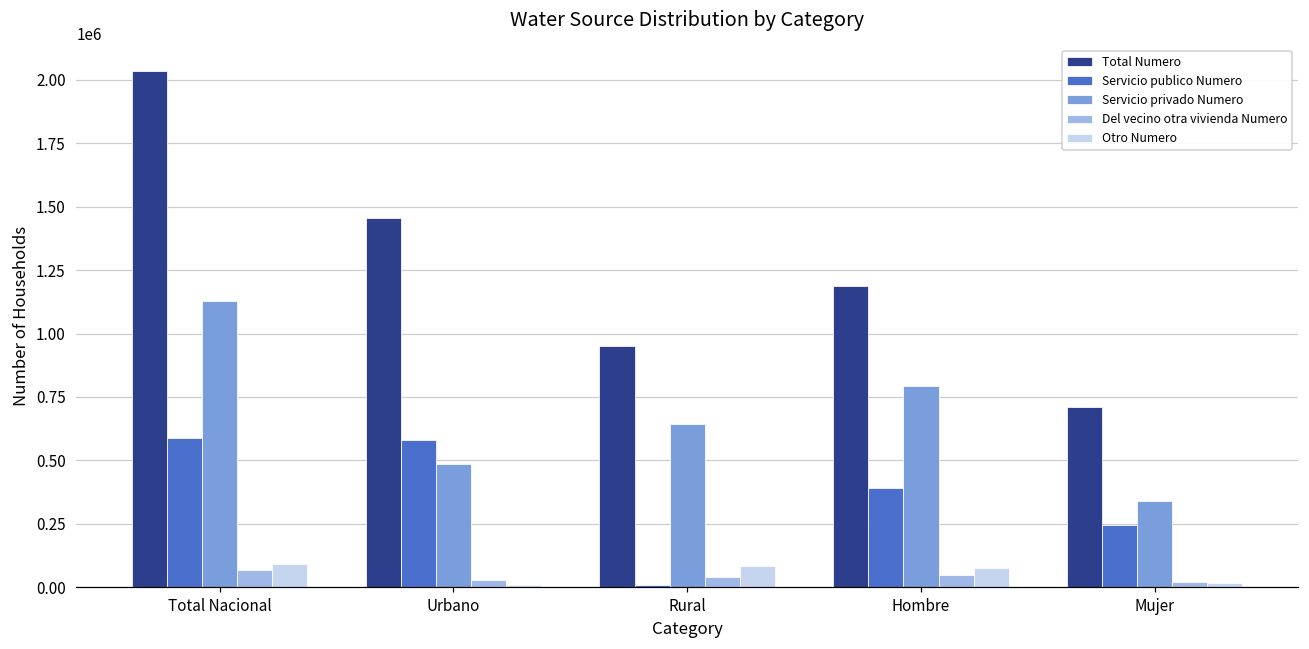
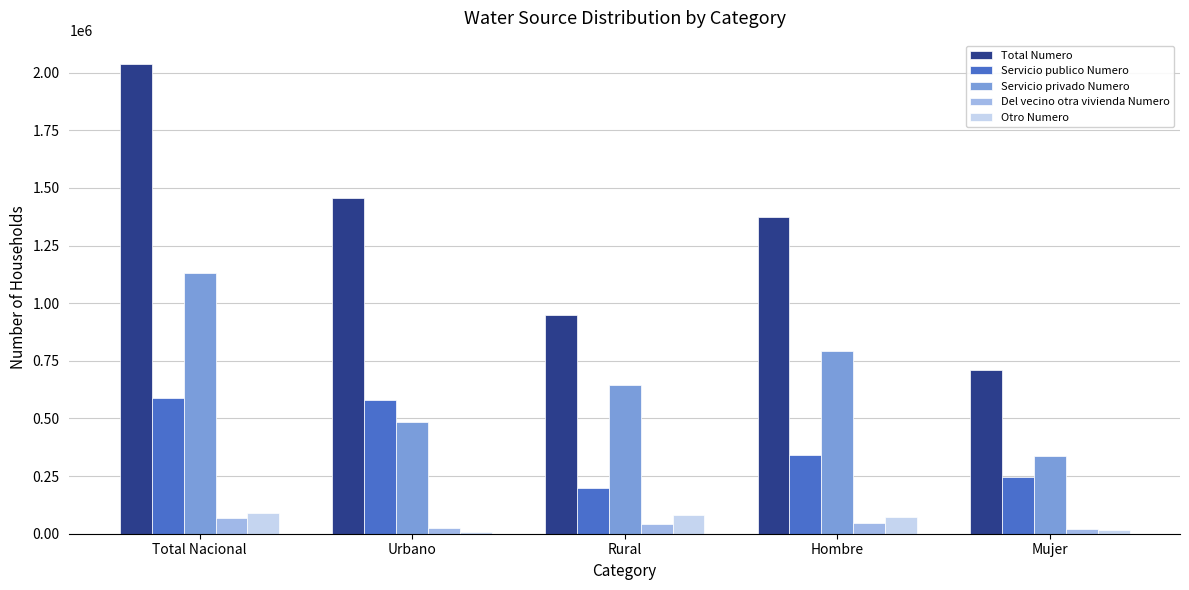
Servicio publico Numero, Rural: 10000 -> 200000
Total Numero, Hombre: 1190000 -> 1370000
Servicio publico Numero, Hombre: 390000 -> 340000
